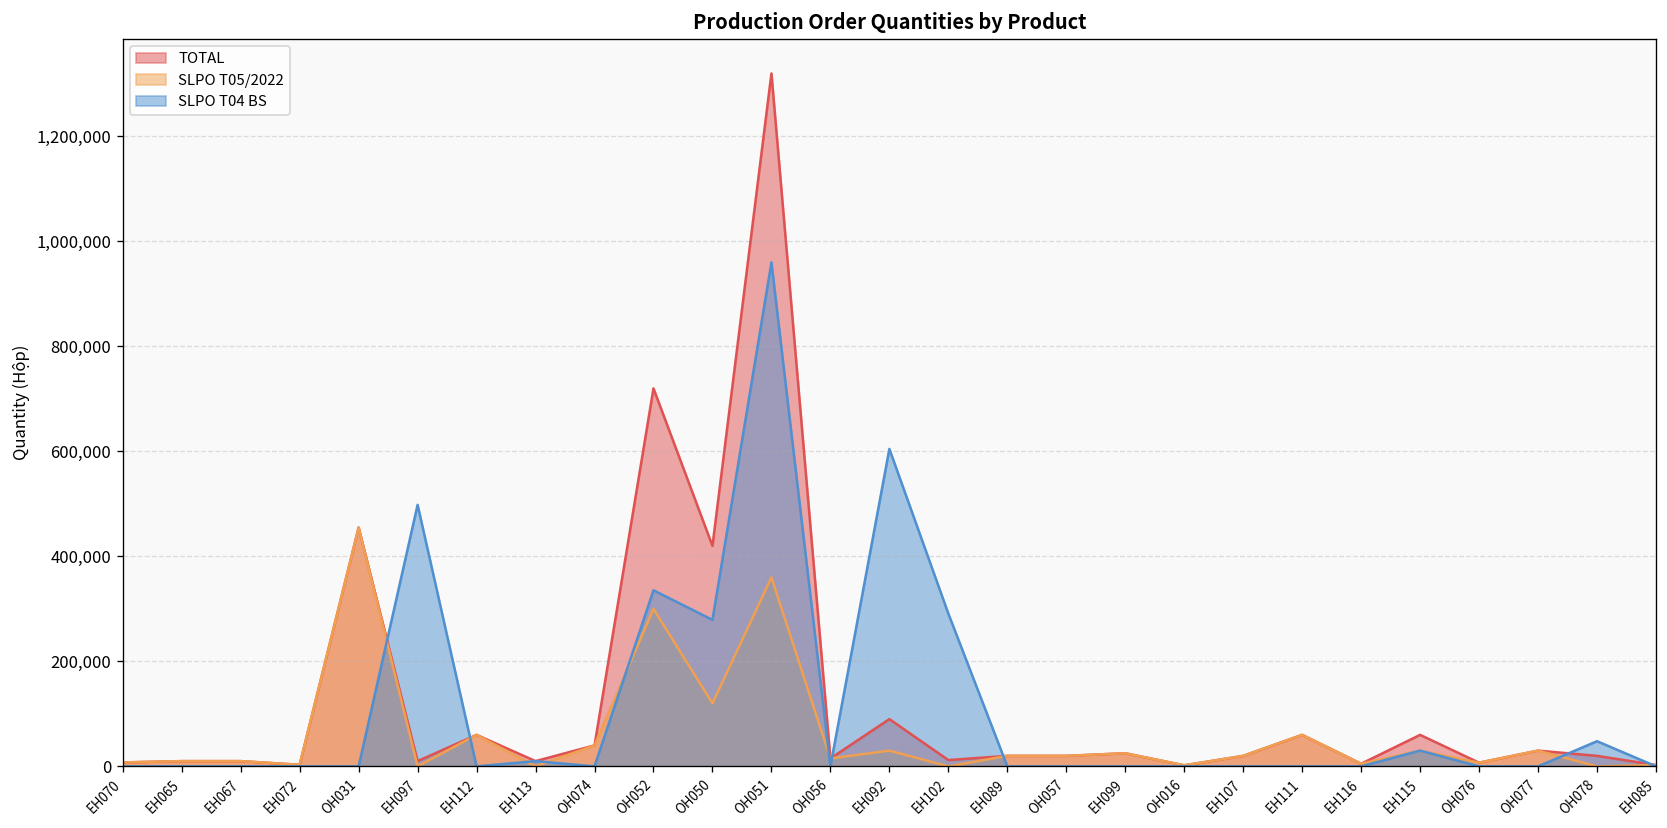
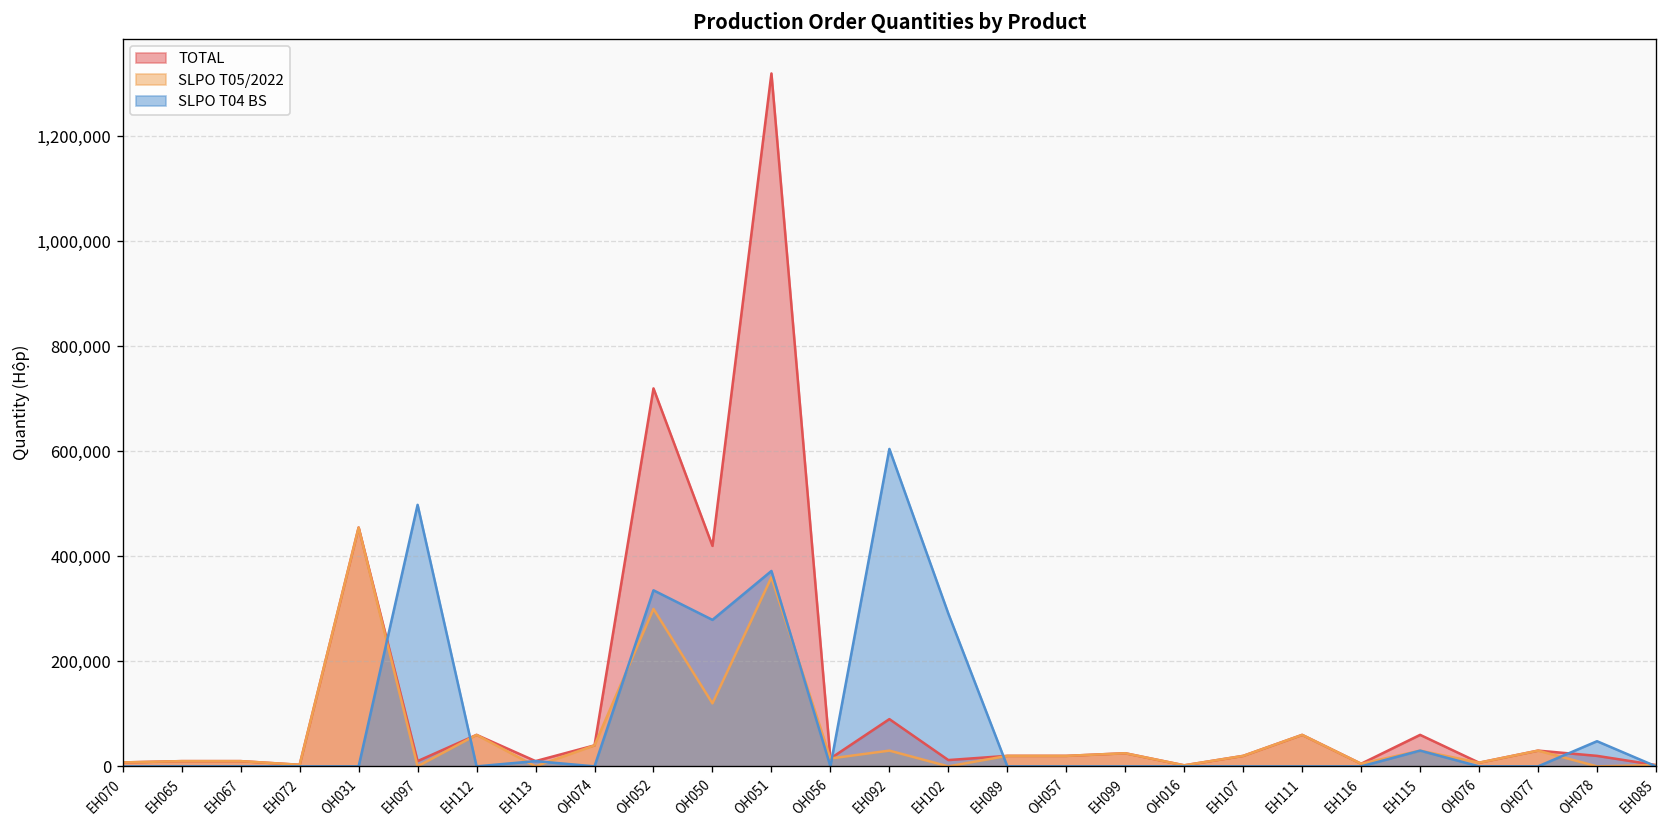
SLPO T04 BS, OH051: 960,000 -> 370,000
